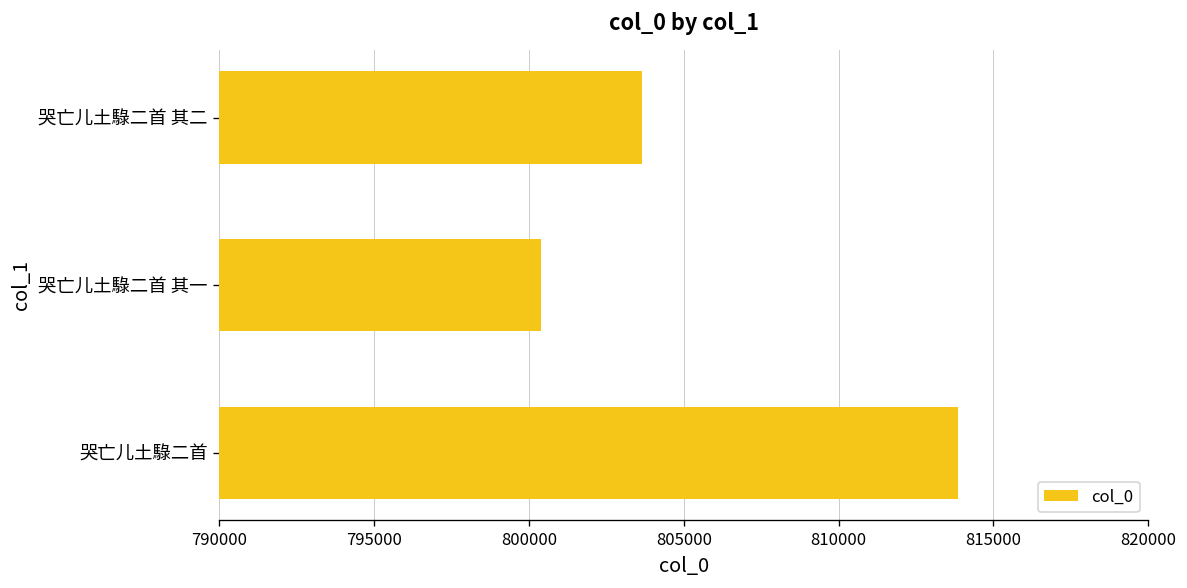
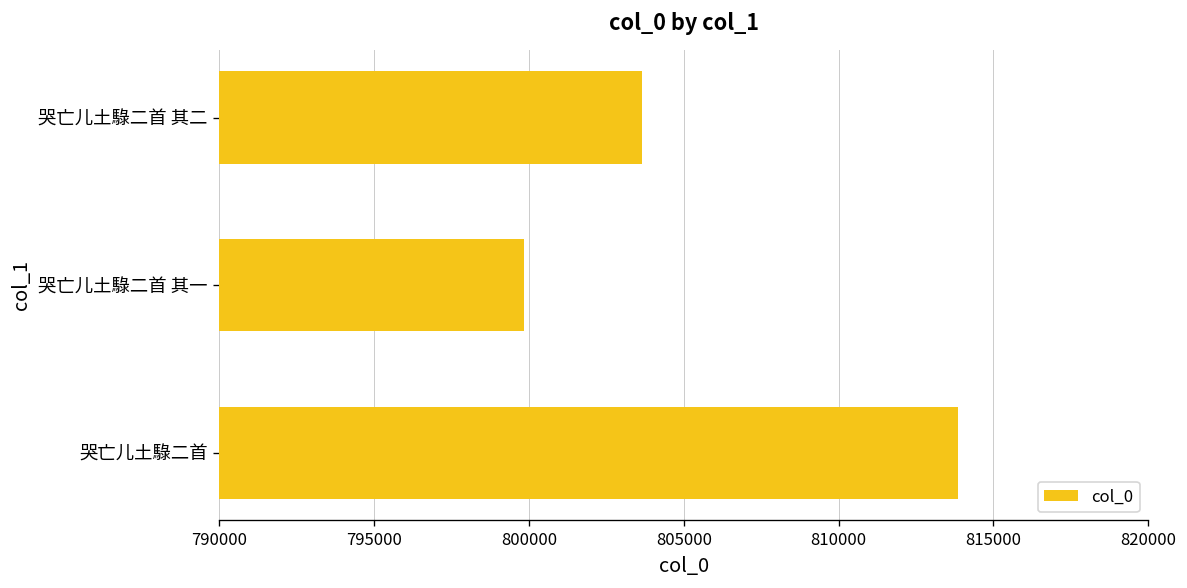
哭亡儿土騄二首 其一: 800400 -> 799800
